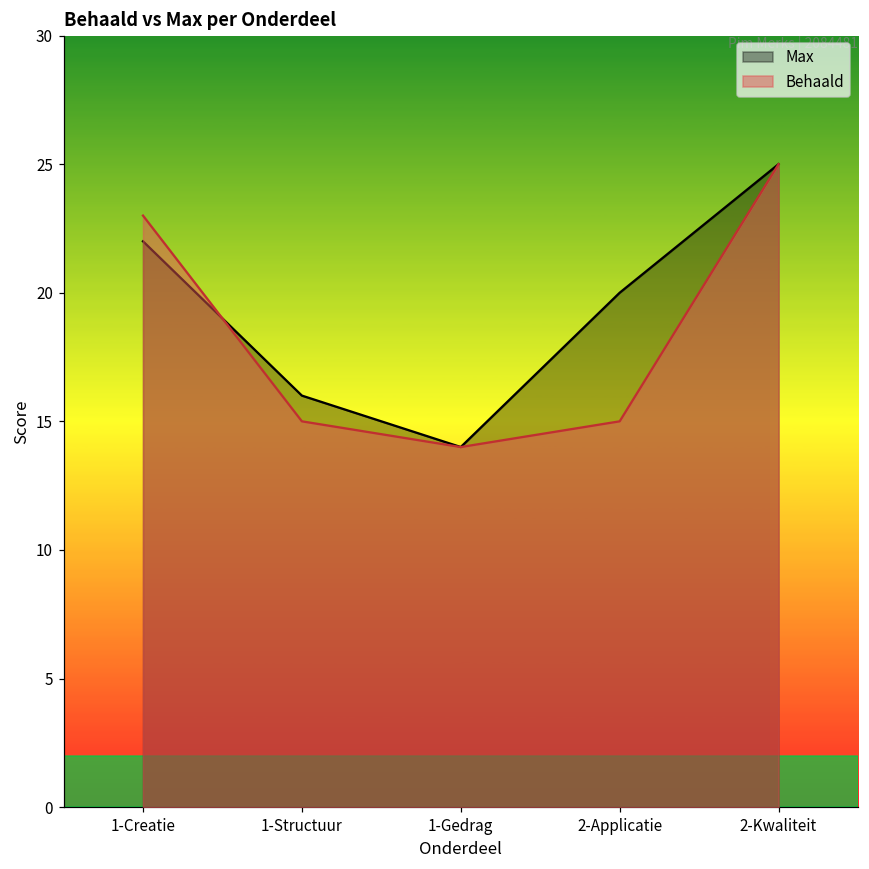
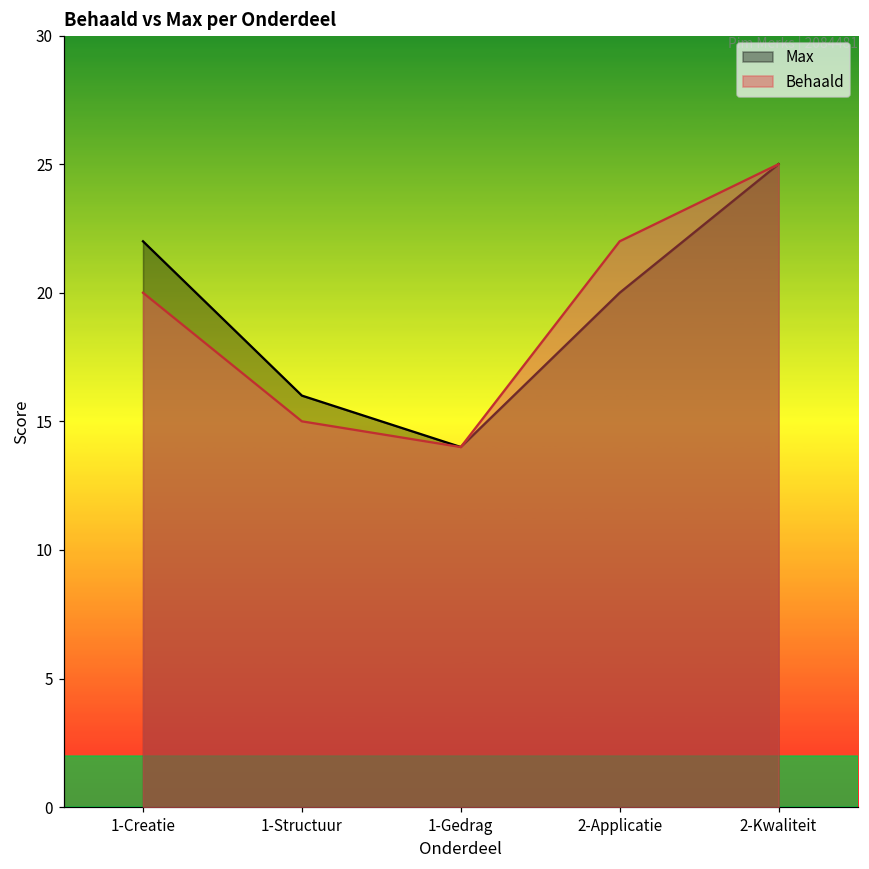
Behaald, 1-Creatie: 23 -> 20
Behaald, 2-Applicatie: 15 -> 22
